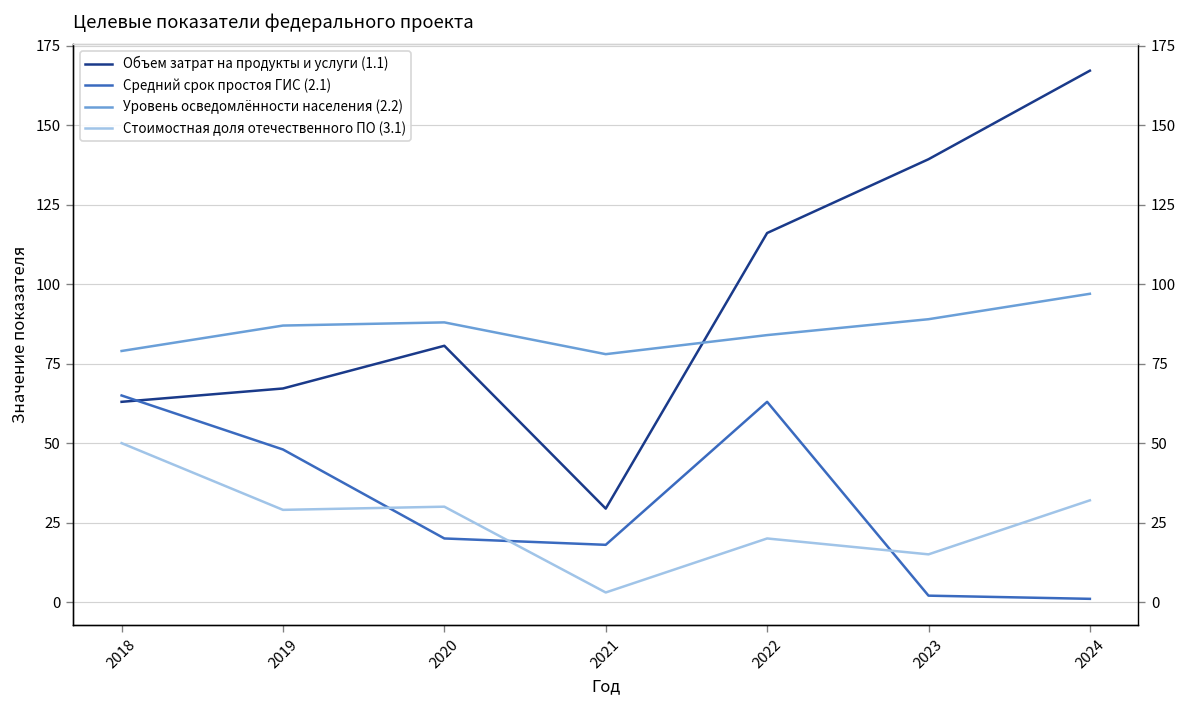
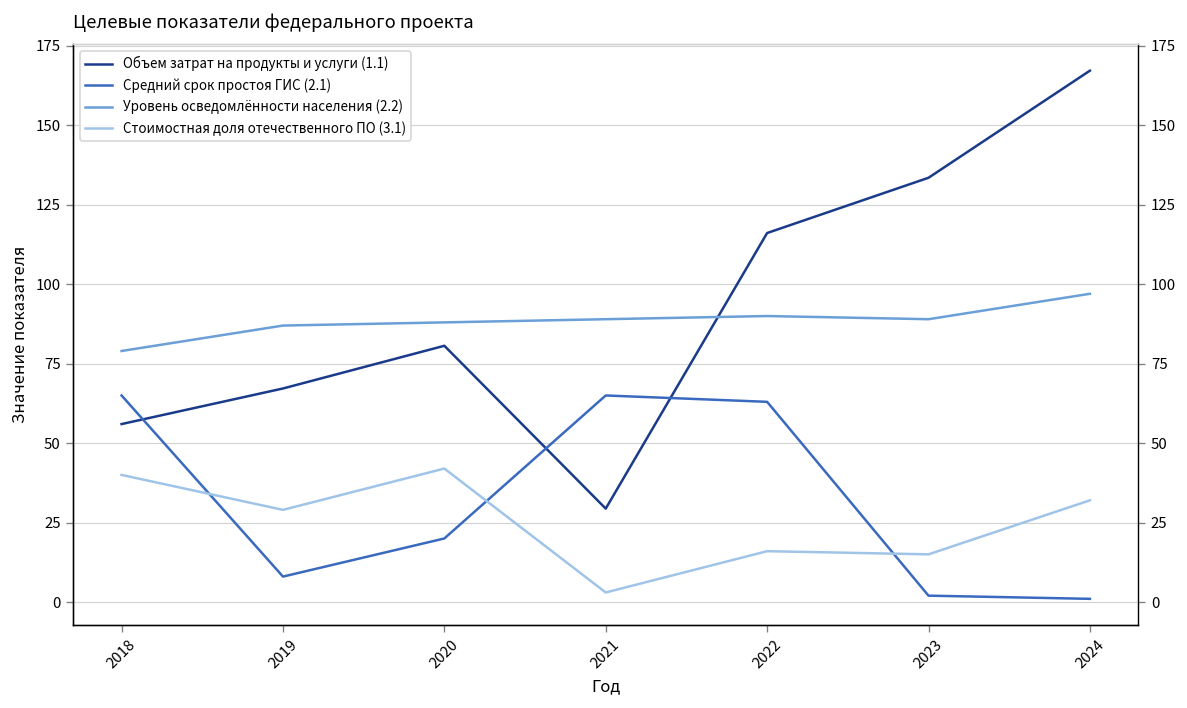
Объем затрат на продукты и услуги (1.1), 2018: 63 -> 56
Стоимостная доля отечественного ПО (3.1), 2018: 50 -> 40
Средний срок простоя ГИС (2.1), 2019: 48 -> 8
Стоимостная доля отечественного ПО (3.1), 2020: 30 -> 42
Средний срок простоя ГИС (2.1), 2021: 18 -> 65
Уровень осведомлённости населения (2.2), 2021: 78 -> 89
Уровень осведомлённости населения (2.2), 2022: 84 -> 90
Стоимостная доля отечественного ПО (3.1), 2022: 20 -> 16
Объем затрат на продукты и услуги (1.1), 2023: 139 -> 134
